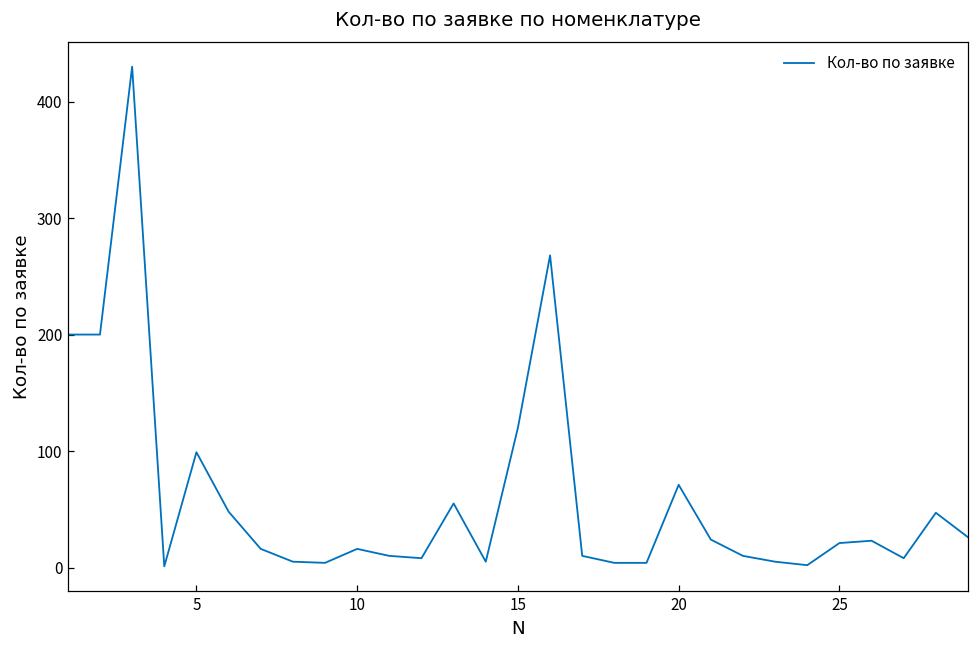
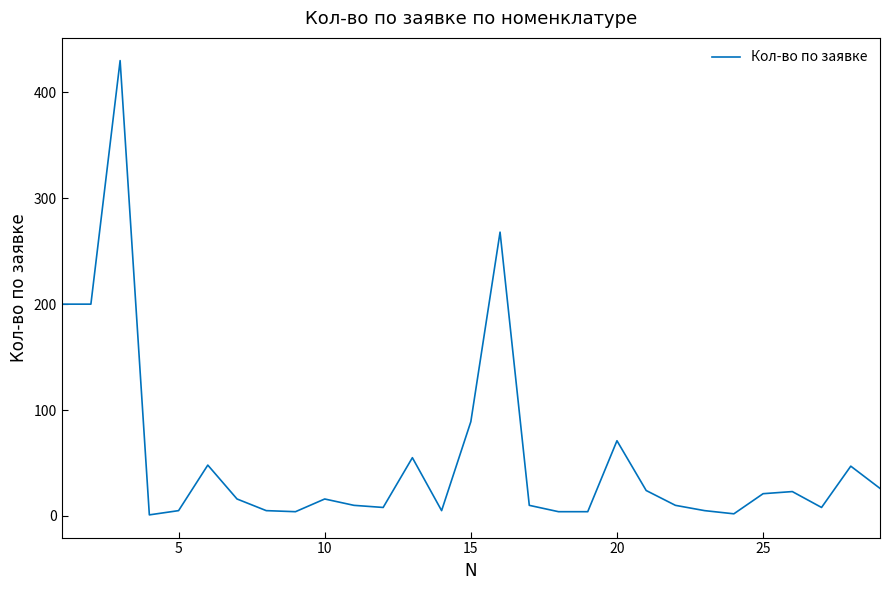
5: 99 -> 5
15: 120 -> 89
